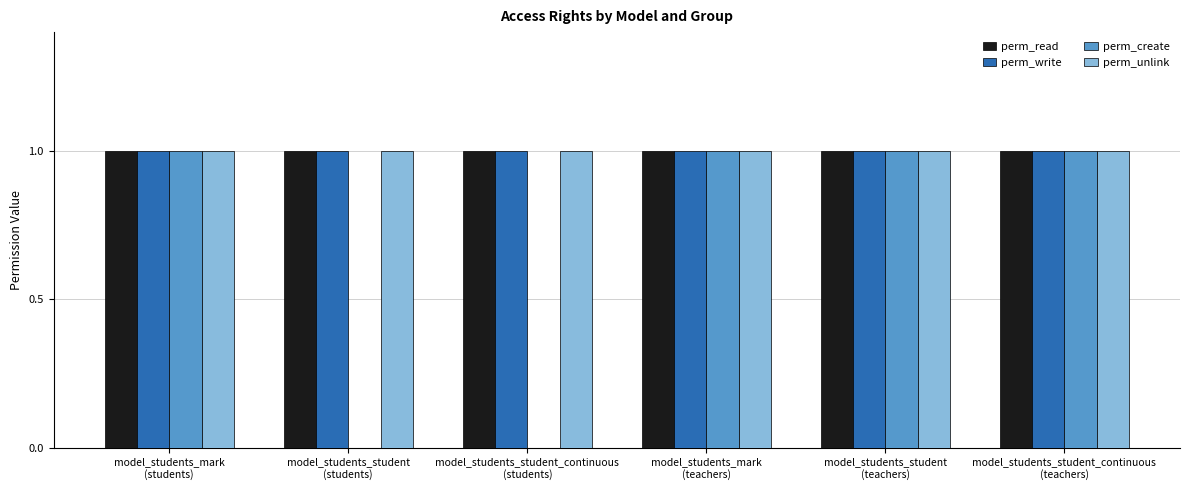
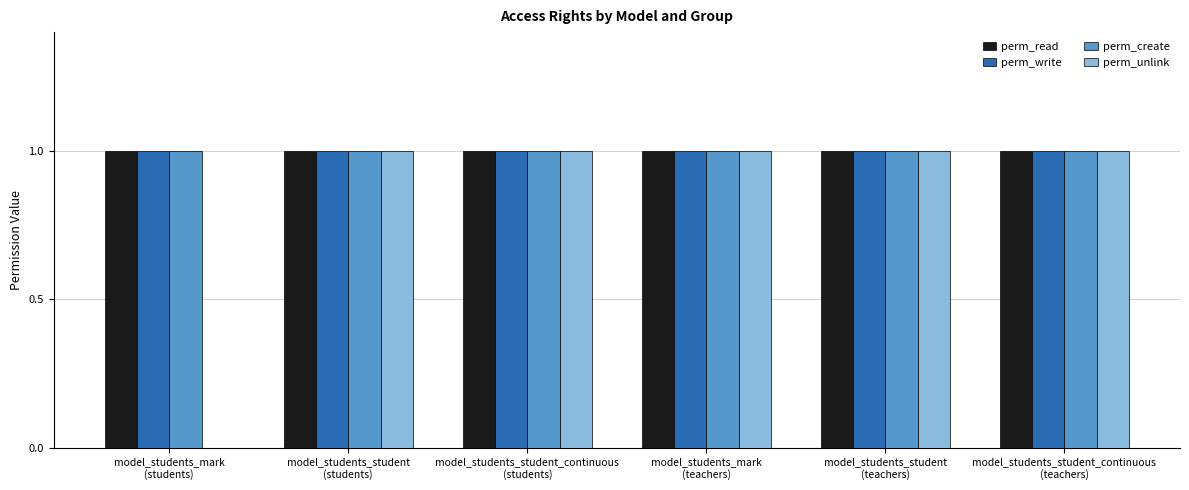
perm_unlink, model_students_mark (students): 1 -> 0
perm_create, model_students_student (students): 0 -> 1
perm_create, model_students_student_continuous (students): 0 -> 1
